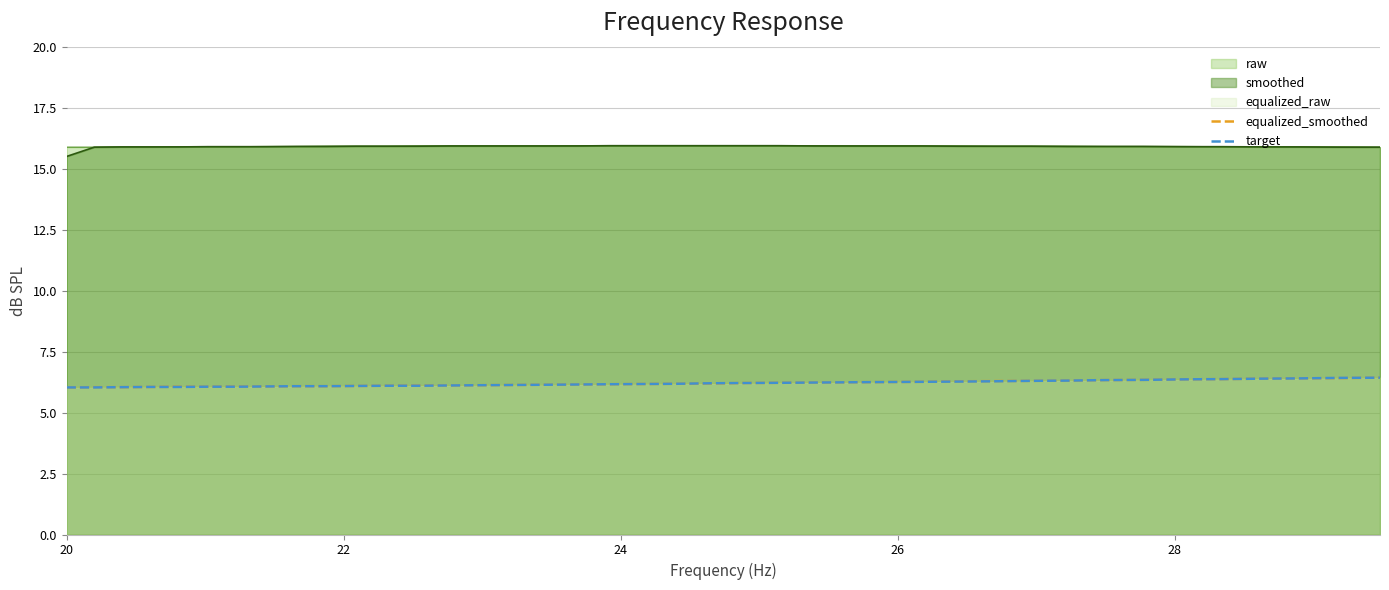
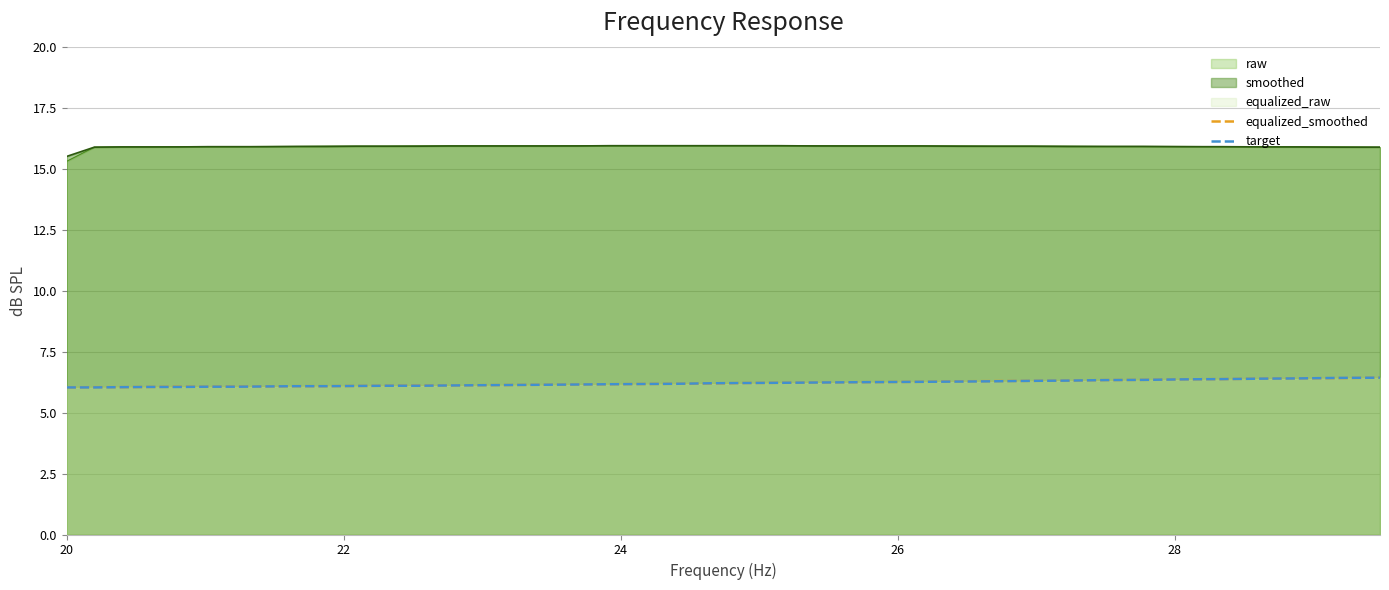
raw, 20: 15.9 -> 15.3
